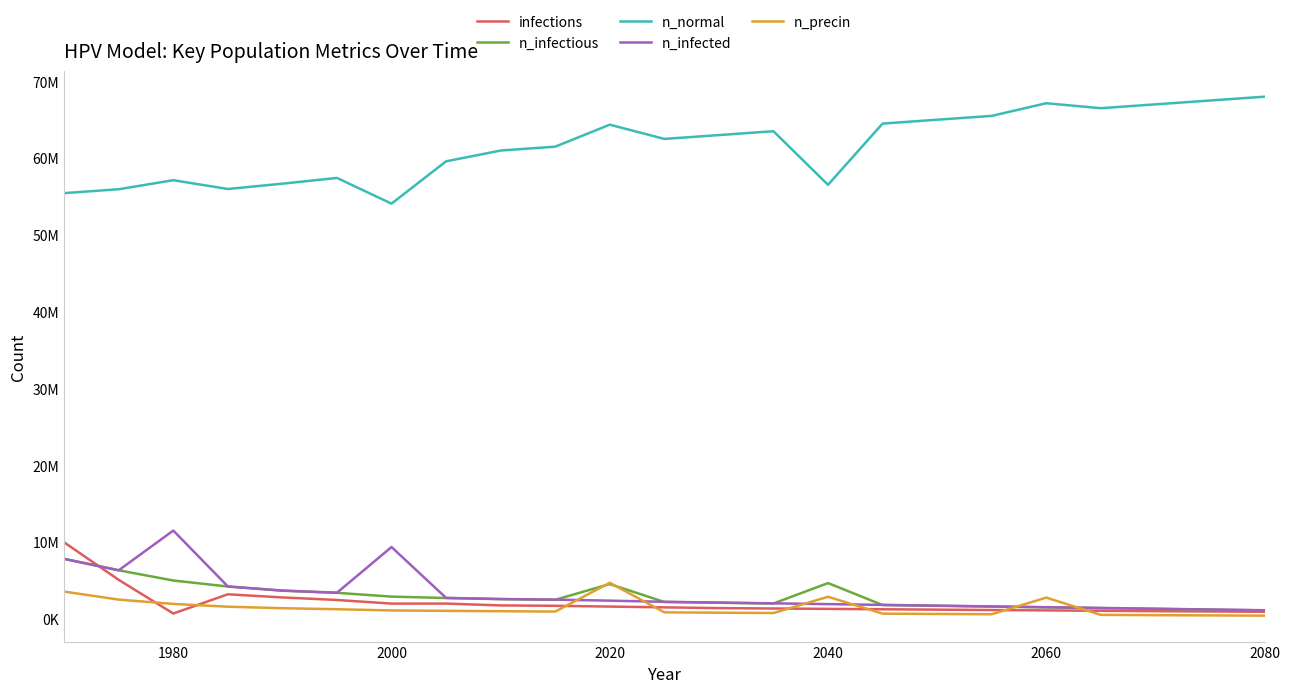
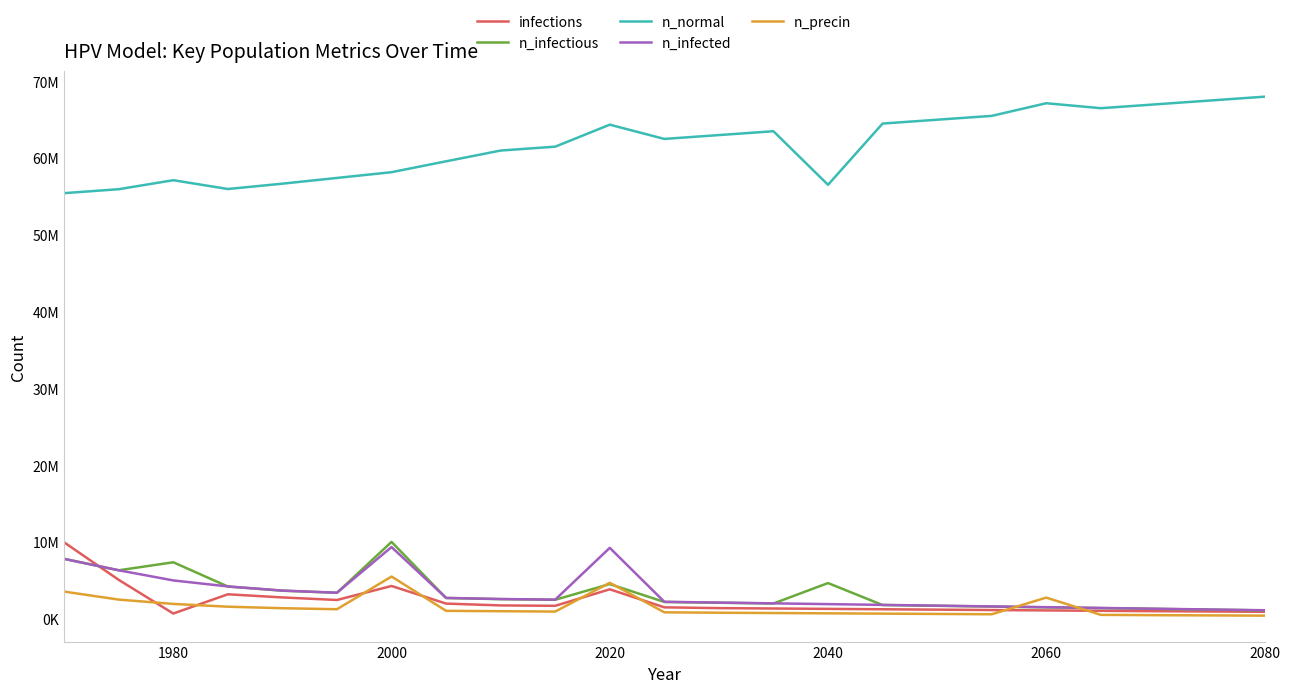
n_infectious, 1980: 5000000 -> 7000000
n_infected, 1980: 11000000 -> 5000000
infections, 2000: 2000000 -> 4000000
n_infectious, 2000: 3000000 -> 10000000
n_normal, 2000: 54000000 -> 58000000
n_precin, 2000: 1000000 -> 6000000
infections, 2020: 2000000 -> 4000000
n_infected, 2020: 2000000 -> 9000000
n_precin, 2040: 3000000 -> 1000000
